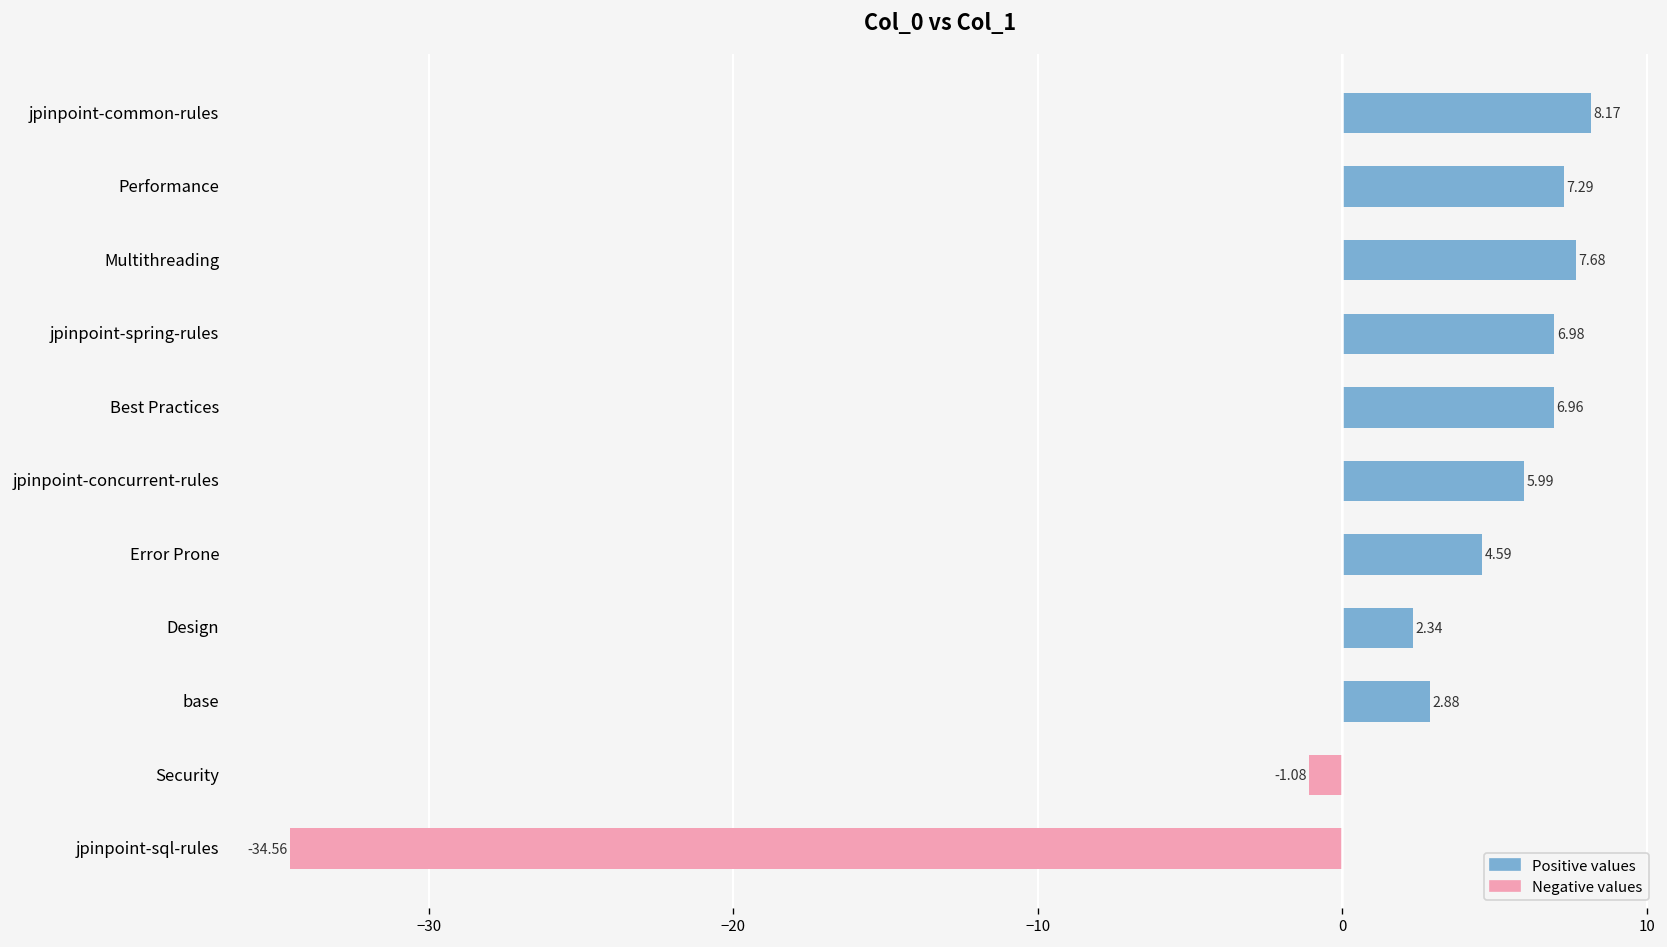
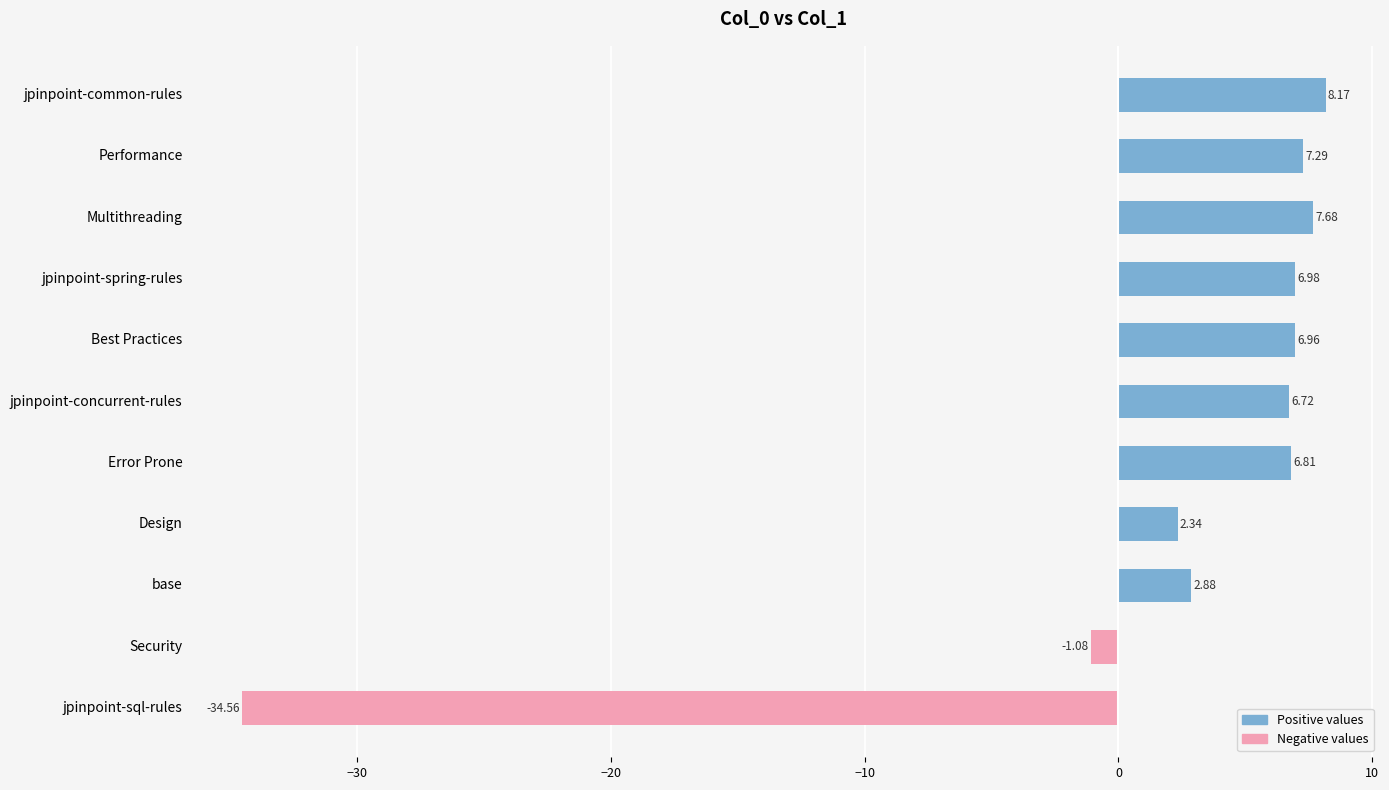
jpinpoint-concurrent-rules: 5.99 -> 6.72
Error Prone: 4.59 -> 6.81
